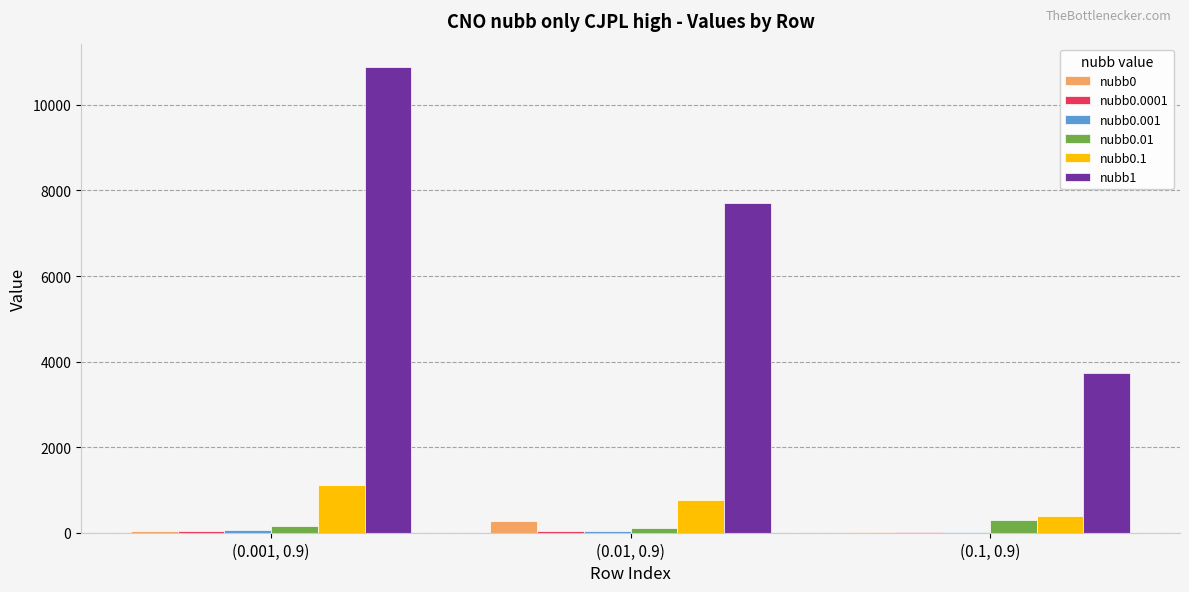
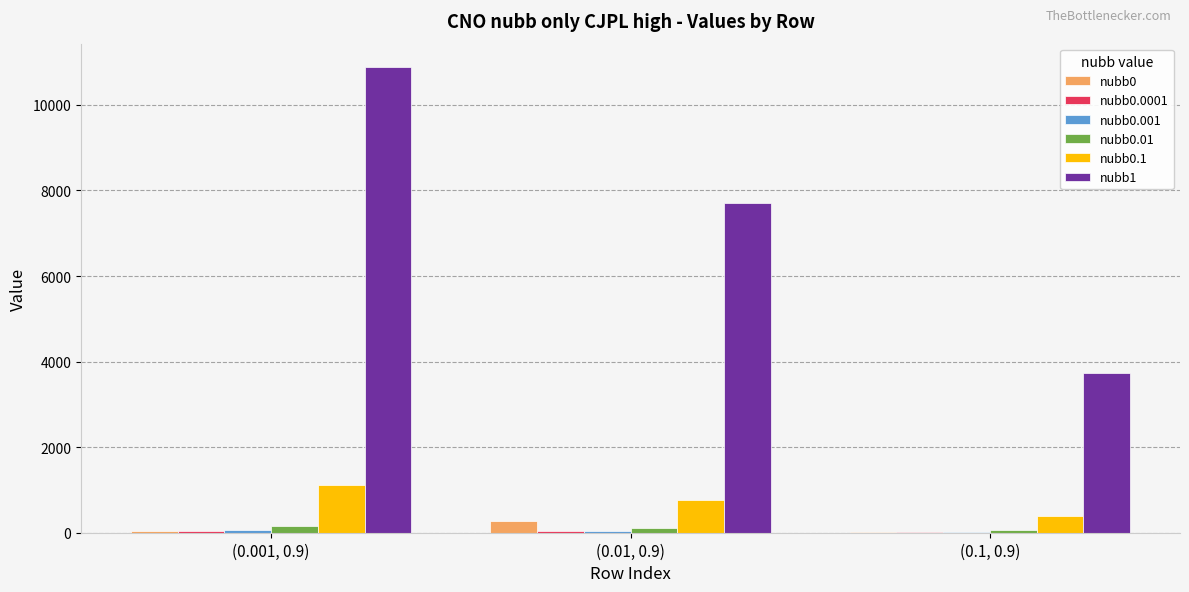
nubb0.01, (0.1, 0.9): 300 -> 100
